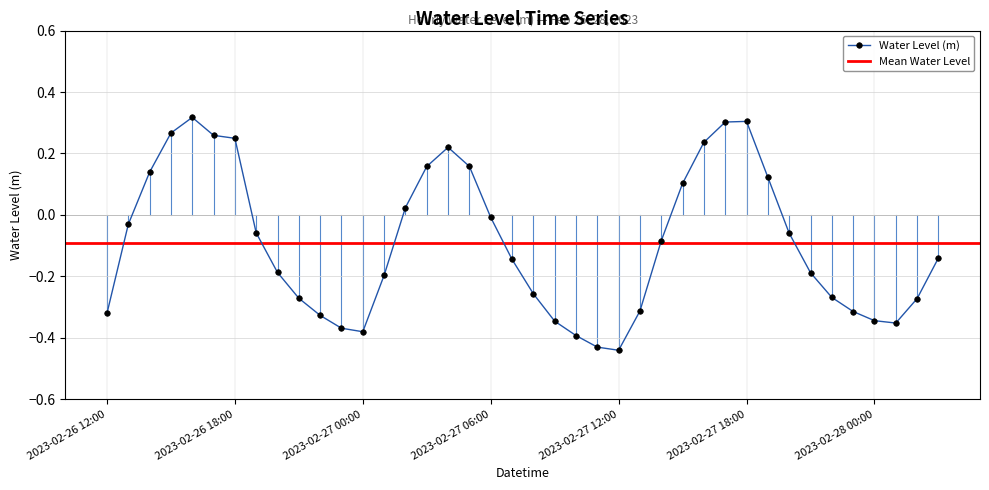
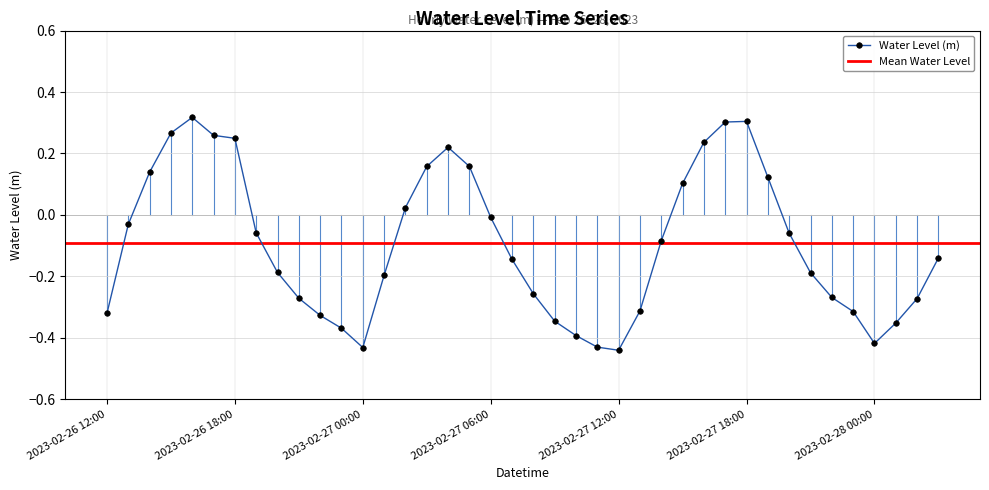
Water Level (m), 2023-02-27 00:00: -0.38 -> -0.43
Water Level (m), 2023-02-28 00:00: -0.34 -> -0.42
